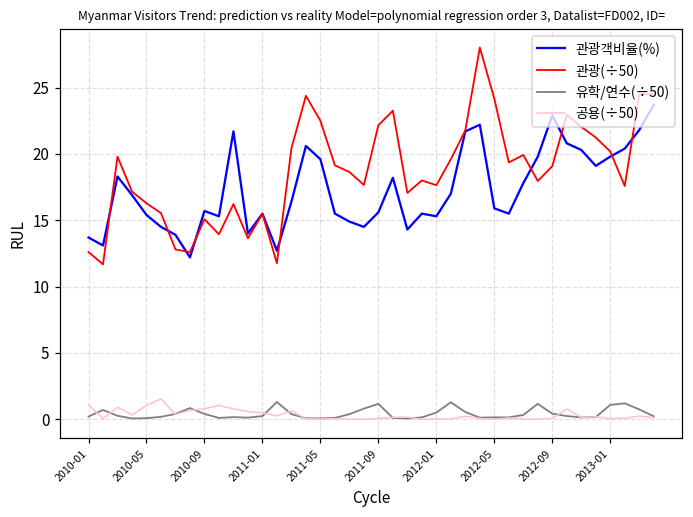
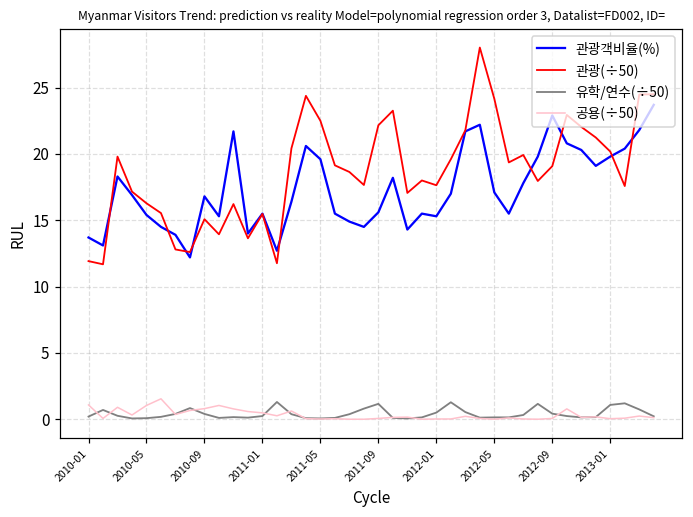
관광(÷50), 2010-01: 12.6 -> 11.9
관광객비율(%), 2010-09: 15.7 -> 16.8
관광객비율(%), 2012-05: 15.9 -> 17.1
